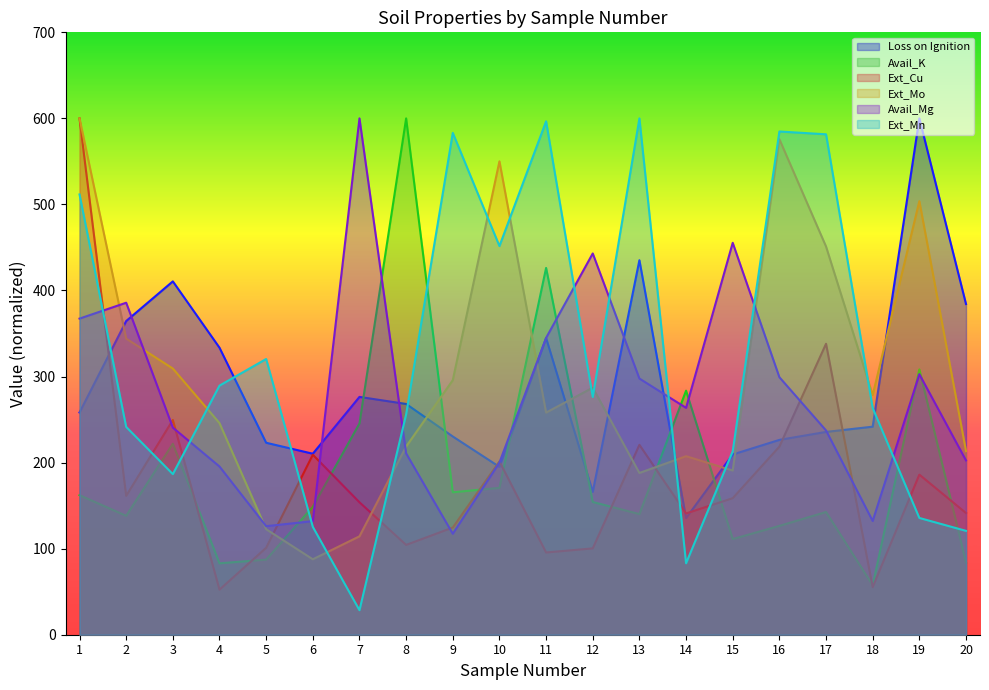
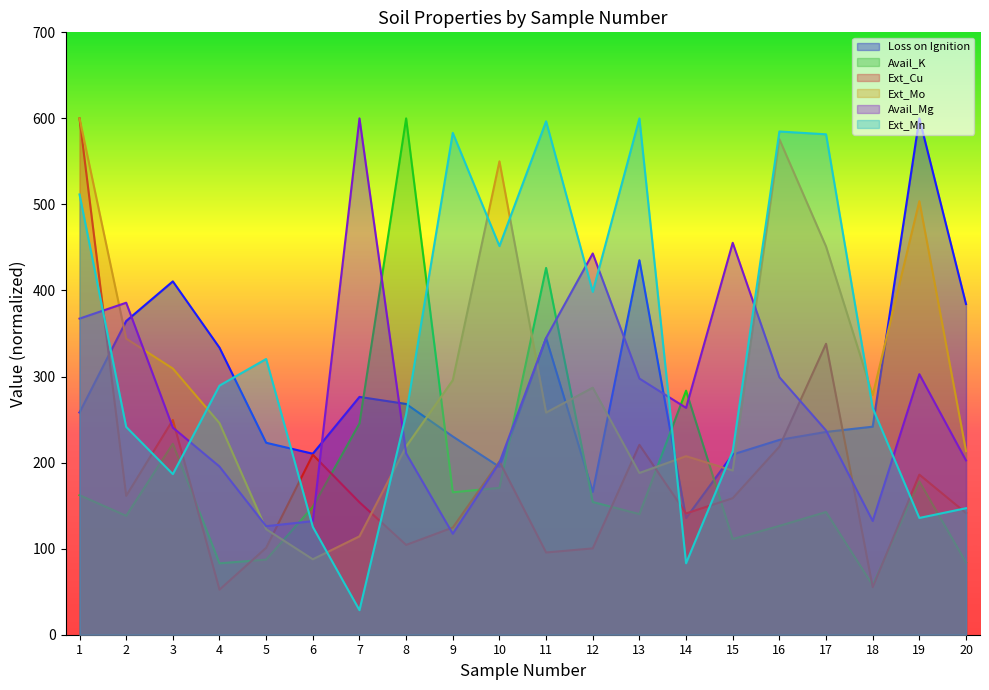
Ext_Mn, 12: 280 -> 400
Avail_K, 19: 310 -> 180
Ext_Mn, 20: 120 -> 150
